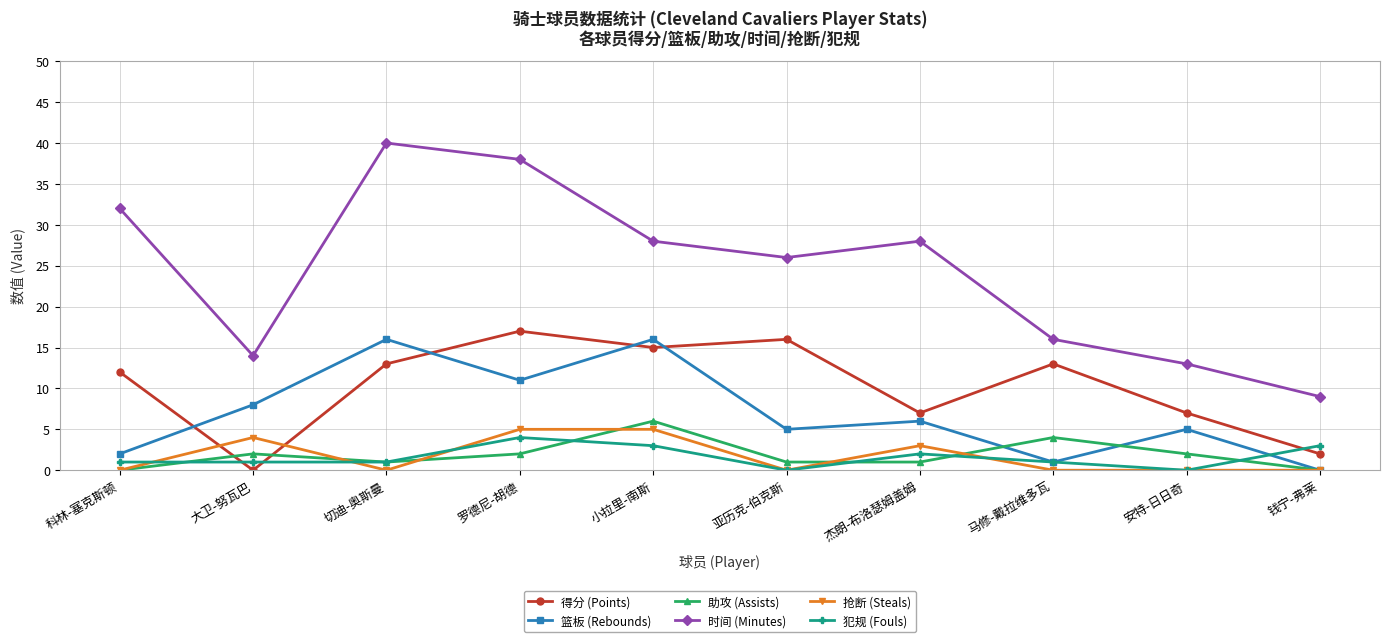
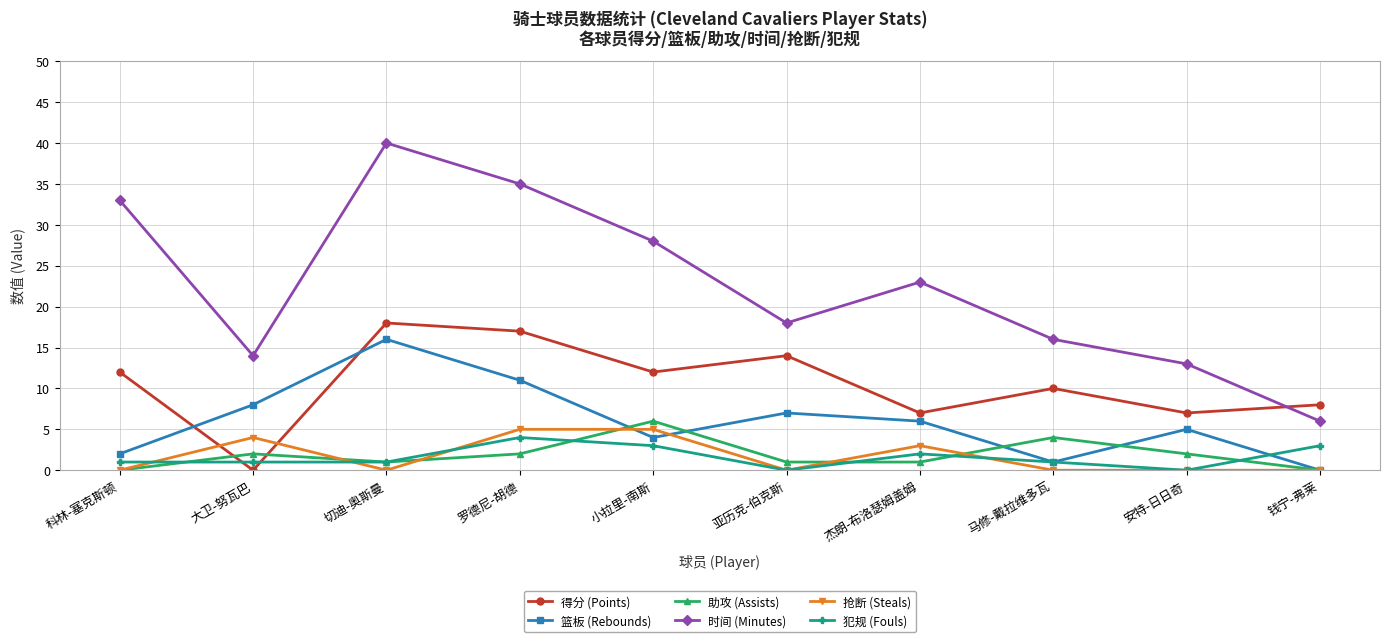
时间 (Minutes), 科林-塞克斯顿: 32 -> 33
得分 (Points), 切迪-奥斯曼: 13 -> 18
时间 (Minutes), 罗德尼-胡德: 38 -> 35
得分 (Points), 小拉里-南斯: 15 -> 12
篮板 (Rebounds), 小拉里-南斯: 16 -> 4
得分 (Points), 亚历克-伯克斯: 16 -> 14
篮板 (Rebounds), 亚历克-伯克斯: 5 -> 7
时间 (Minutes), 亚历克-伯克斯: 26 -> 18
时间 (Minutes), 杰朗-布洛瑟姆盖姆: 28 -> 23
得分 (Points), 马修-戴拉维多瓦: 13 -> 10
得分 (Points), 钱宁-弗莱: 2 -> 8
时间 (Minutes), 钱宁-弗莱: 9 -> 6
